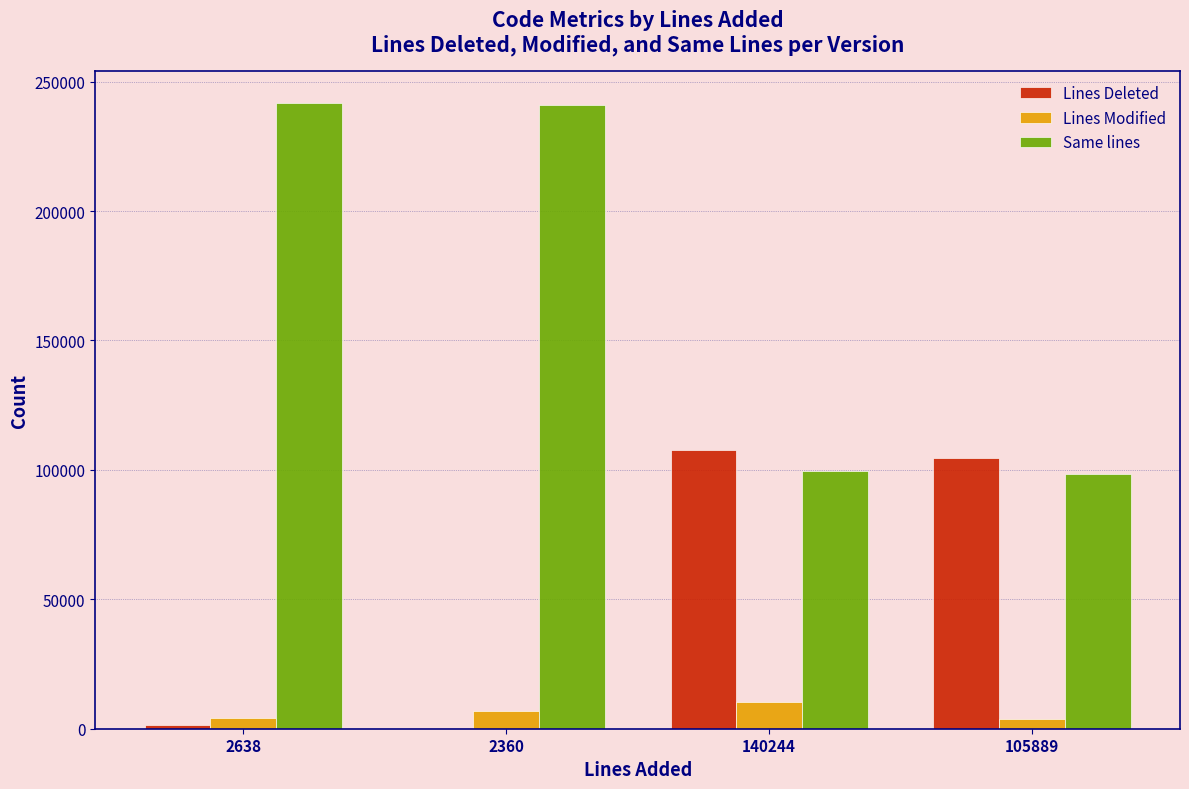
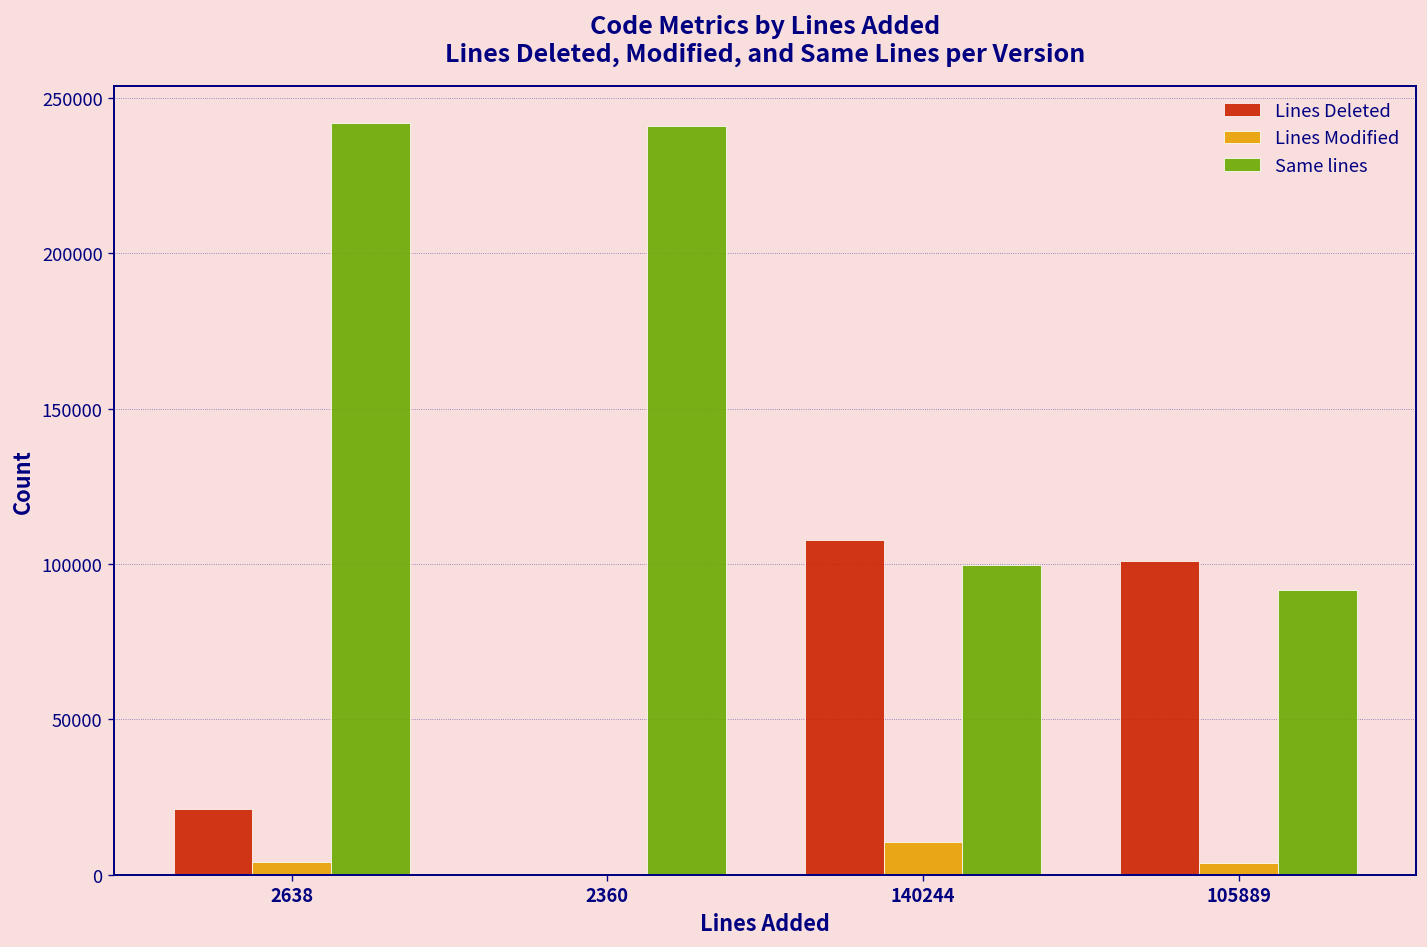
Lines Deleted, 2638: 1000 -> 21000
Lines Modified, 2360: 7000 -> 0
Lines Deleted, 105889: 105000 -> 101000
Same lines, 105889: 98000 -> 92000
